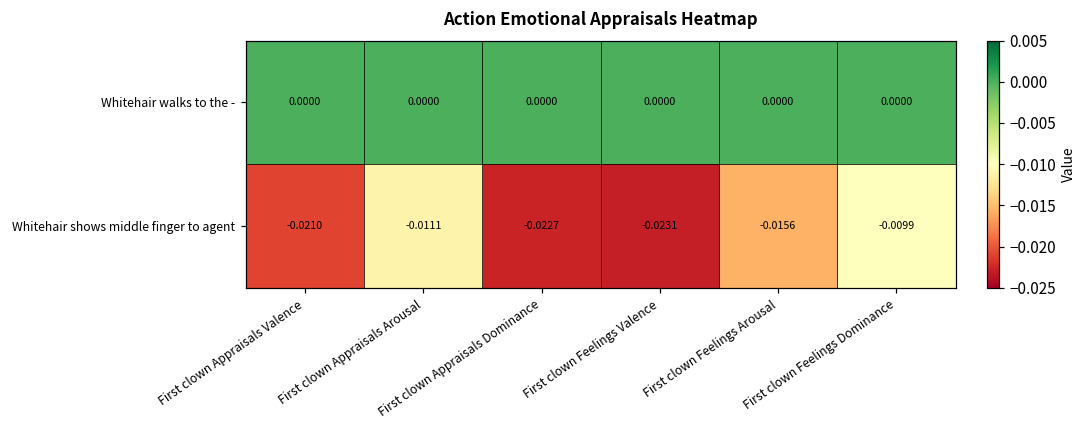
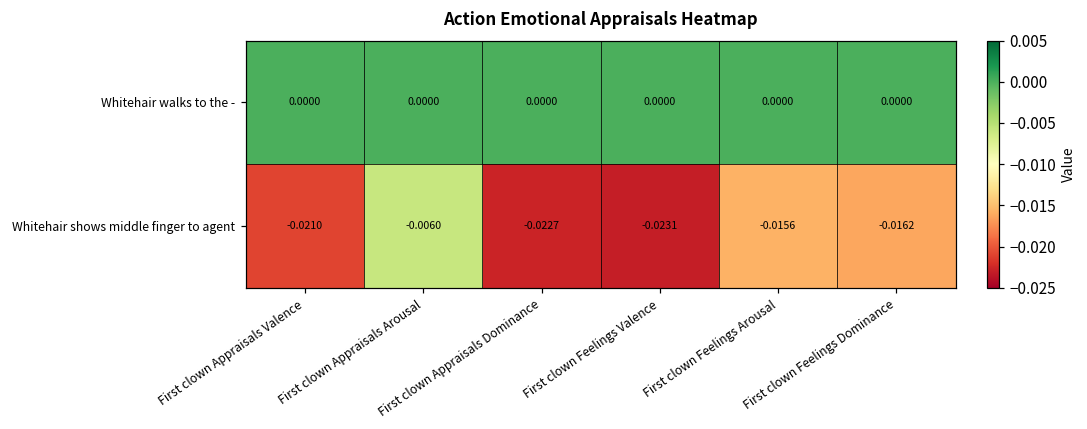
Whitehair shows middle finger to agent, First clown Appraisals Arousal: -0.0111 -> -0.0060
Whitehair shows middle finger to agent, First clown Feelings Dominance: -0.0099 -> -0.0162
